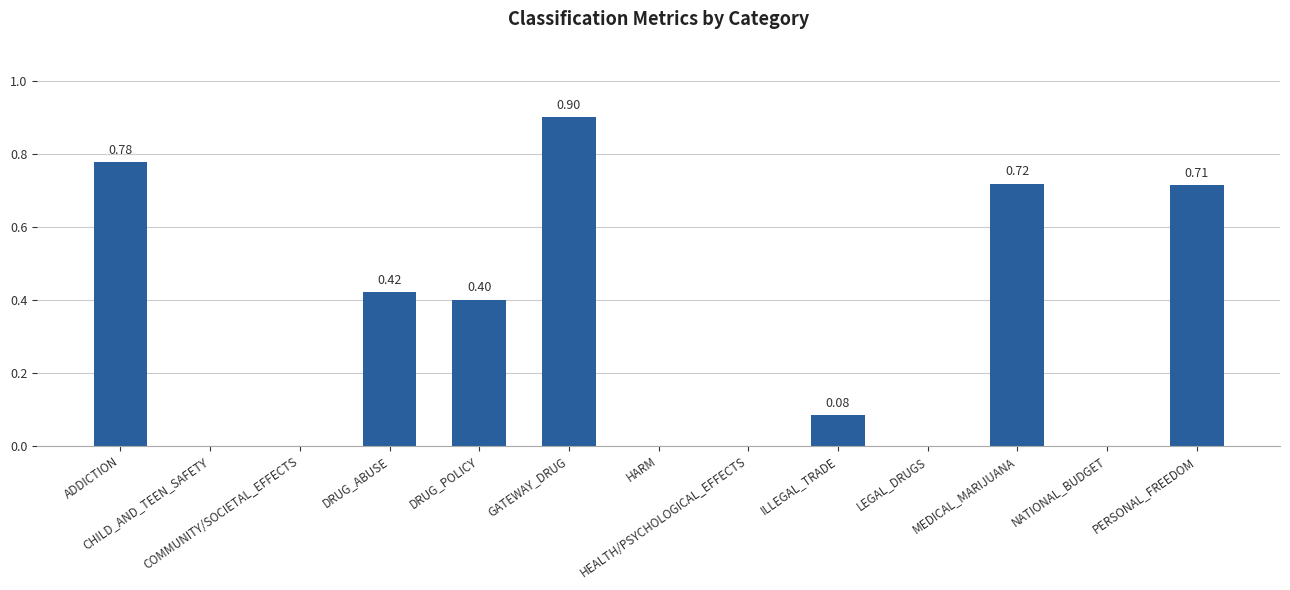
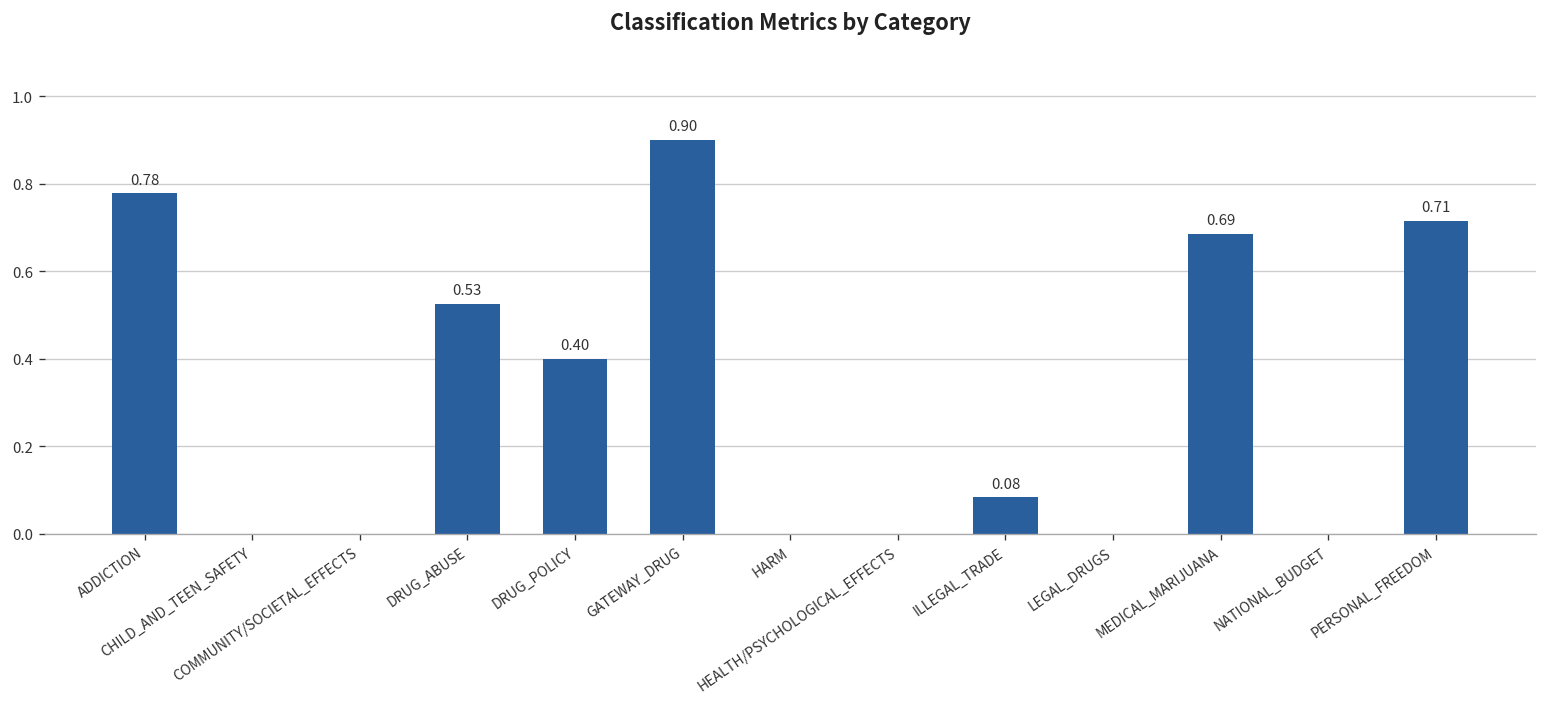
DRUG_ABUSE: 0.42 -> 0.53
MEDICAL_MARIJUANA: 0.72 -> 0.69
